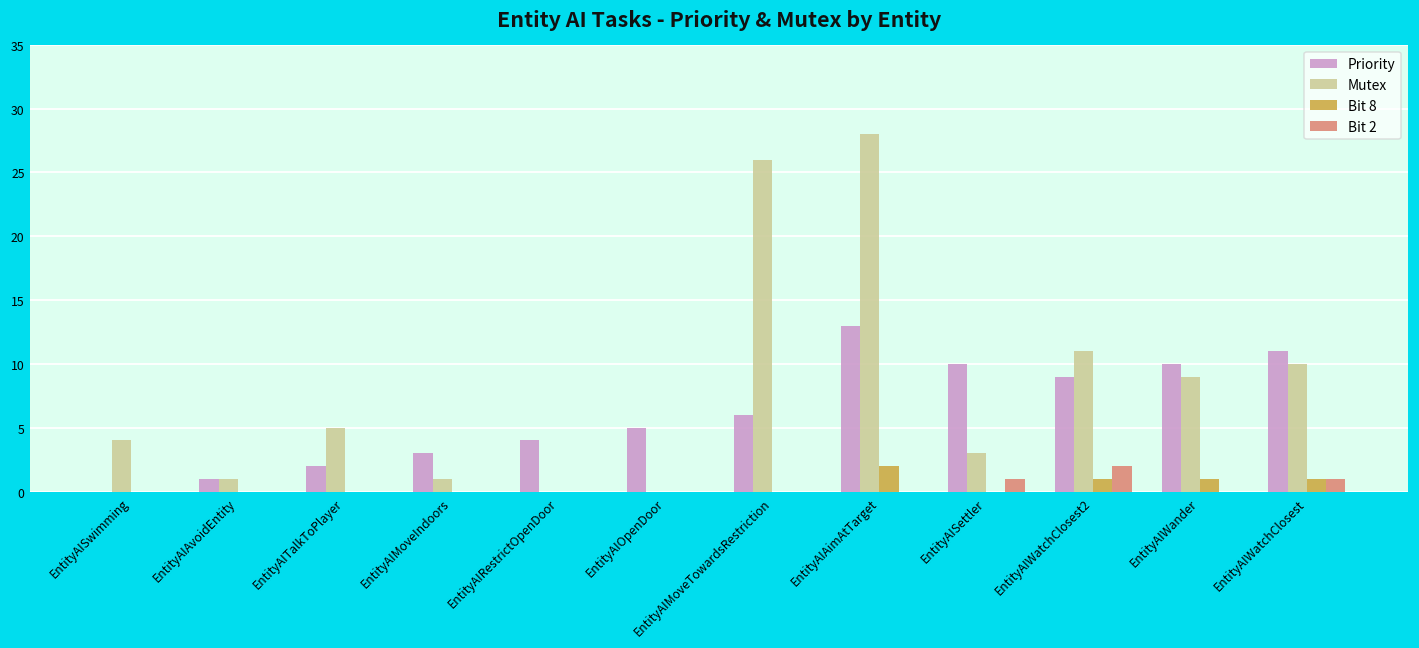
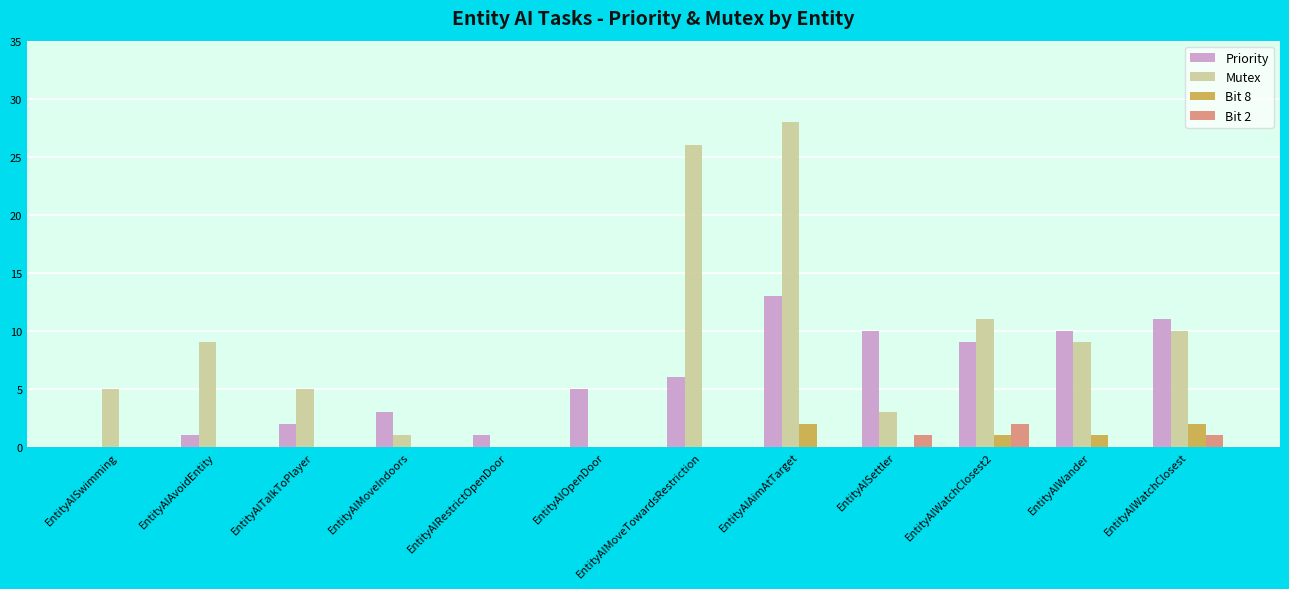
Mutex, EntityAISwimming: 4 -> 5
Mutex, EntityAIAvoidEntity: 1 -> 9
Priority, EntityAIRestrictOpenDoor: 4 -> 1
Bit 8, EntityAIWatchClosest: 1 -> 2
